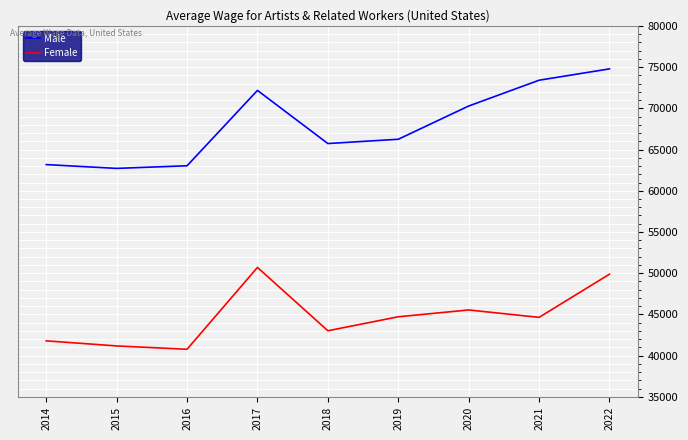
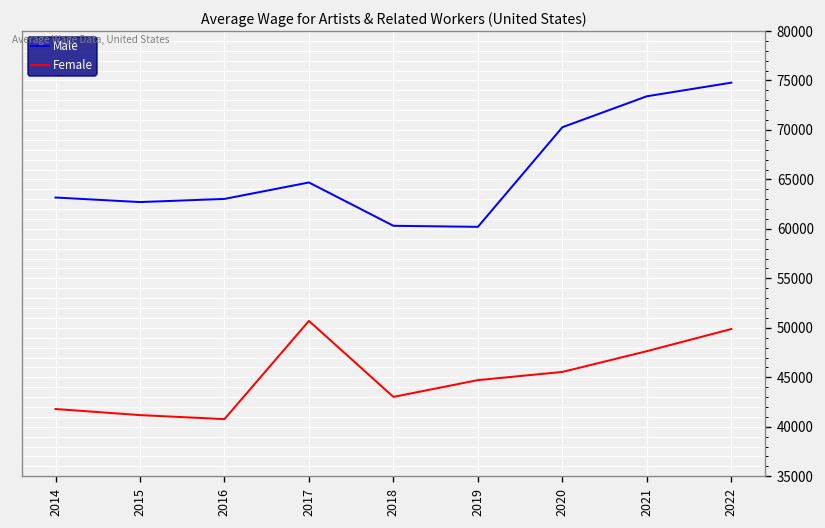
Male, 2017: 72000 -> 65000
Male, 2018: 66000 -> 60000
Male, 2019: 66000 -> 60000
Female, 2021: 45000 -> 48000
